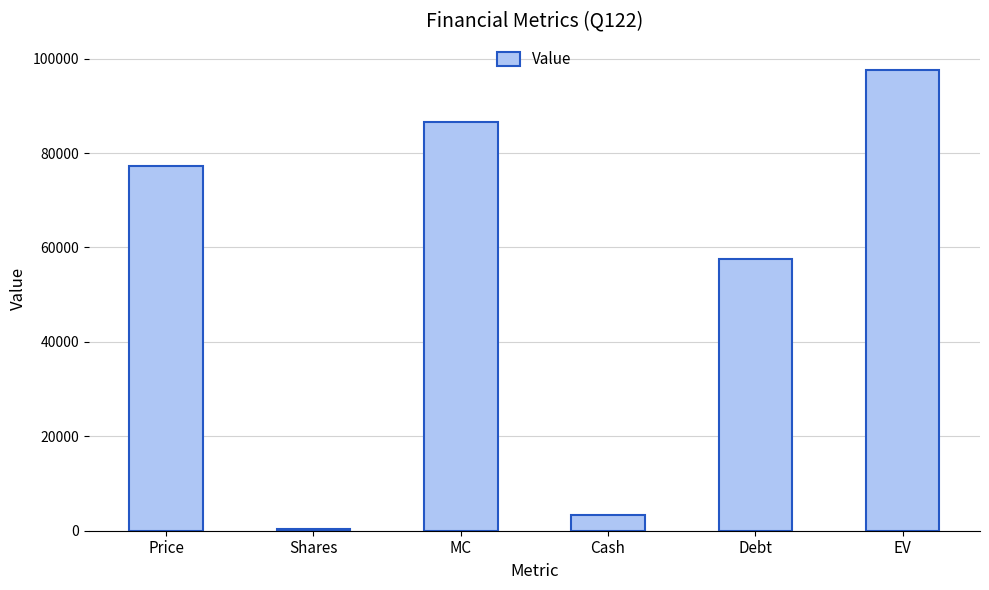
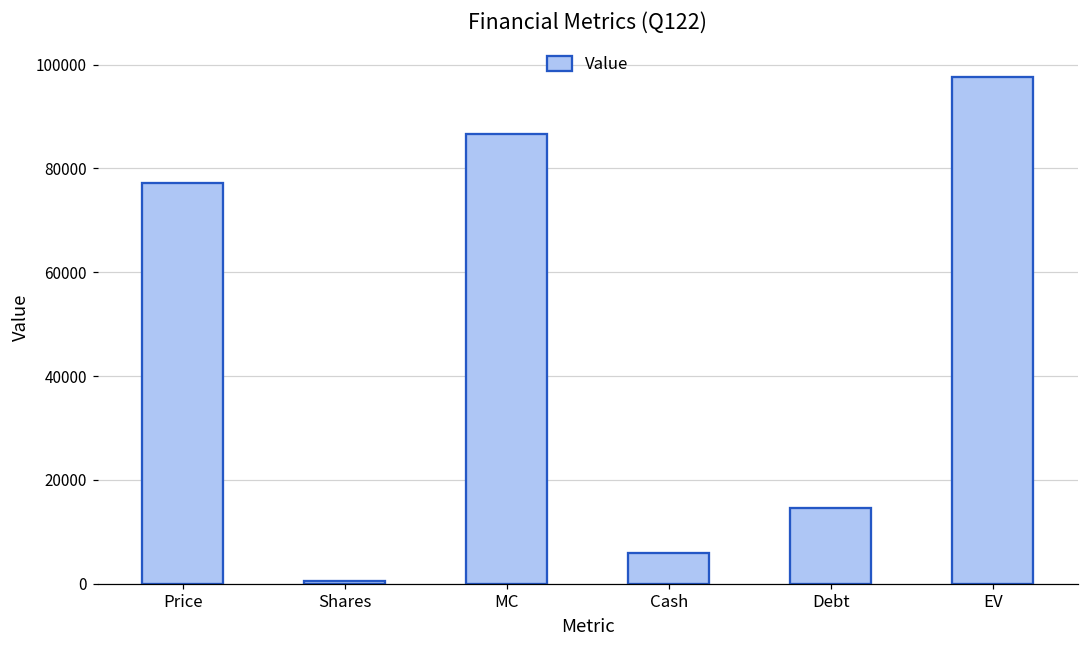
Cash: 3000 -> 6000
Debt: 58000 -> 15000
